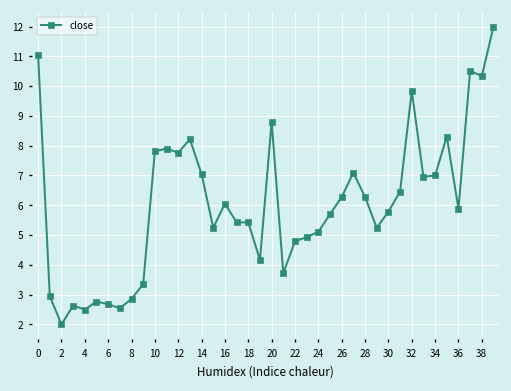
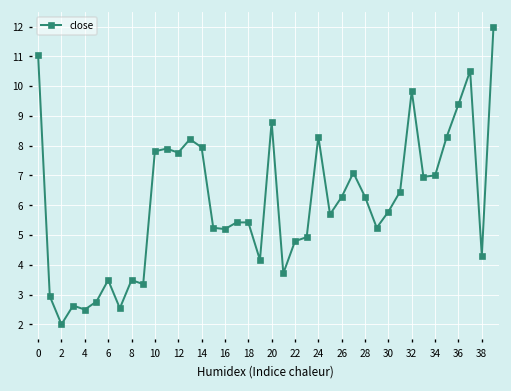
6: 2.7 -> 3.5
8: 2.9 -> 3.5
14: 7.0 -> 7.9
16: 6.1 -> 5.2
24: 5.1 -> 8.3
36: 5.9 -> 9.4
38: 10.3 -> 4.3
